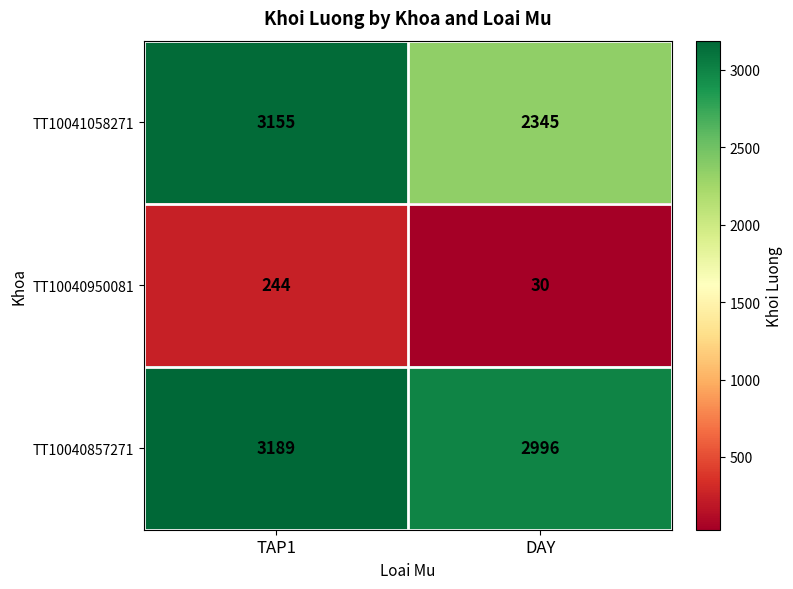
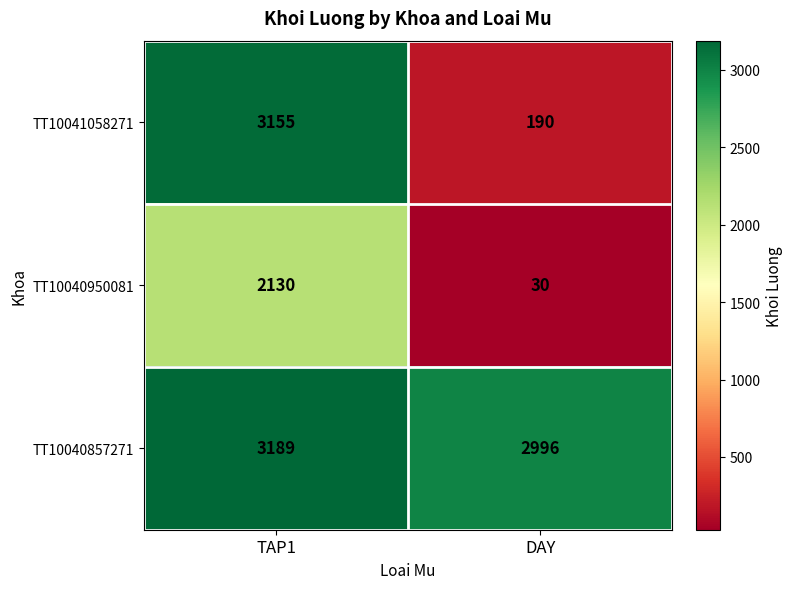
TT10041058271, DAY: 2345 -> 190
TT10040950081, TAP1: 244 -> 2130
